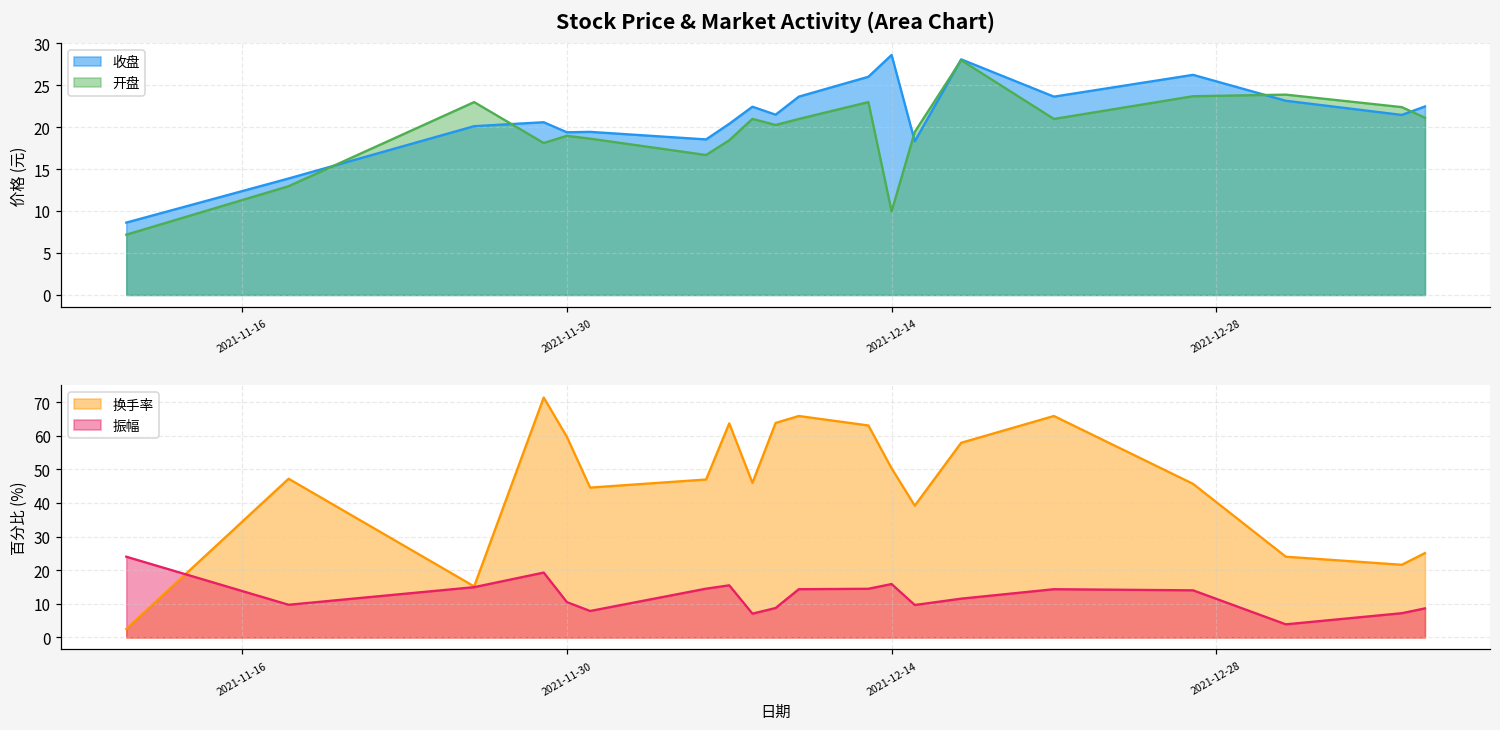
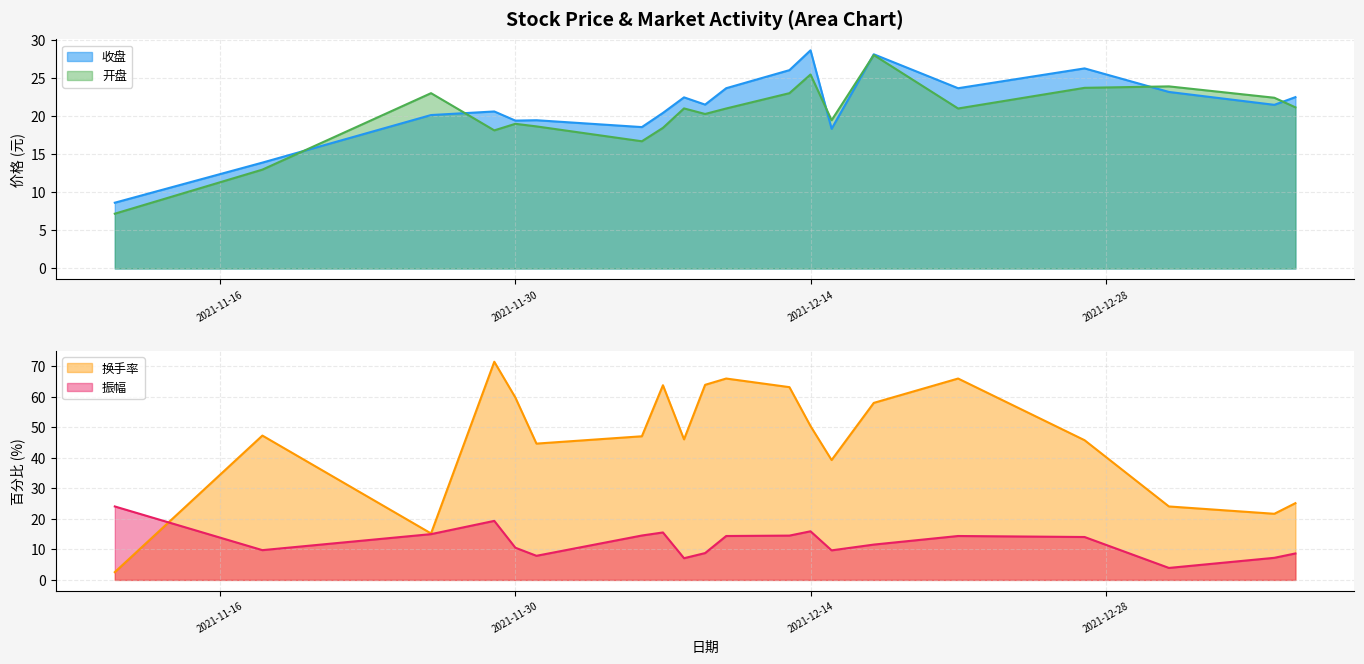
Stock Price & Market Activity (Area Chart), 开盘, 2021-12-14: 10 -> 25
